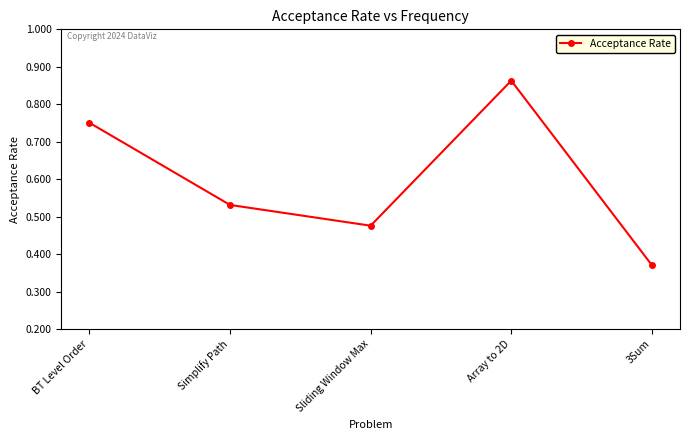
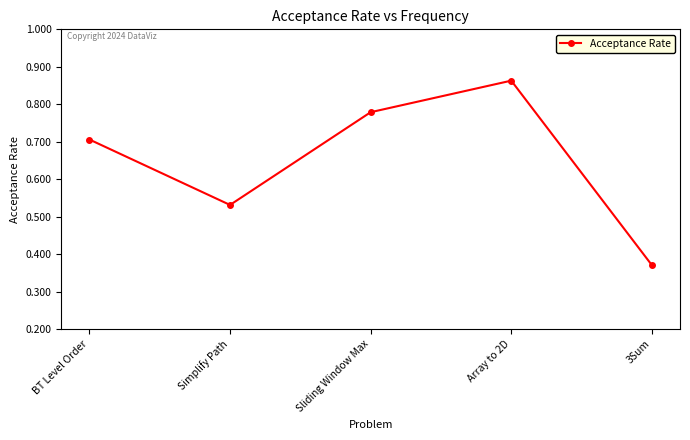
BT Level Order: 0.75 -> 0.71
Sliding Window Max: 0.48 -> 0.78
